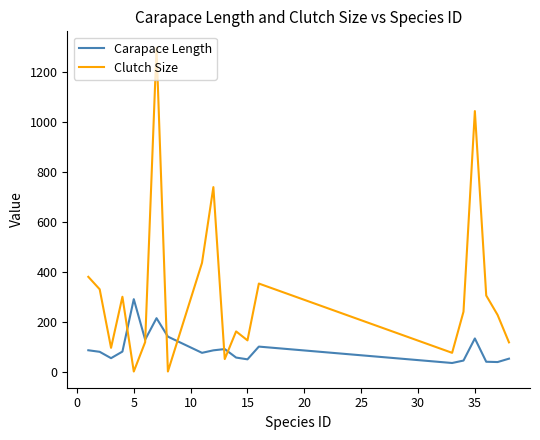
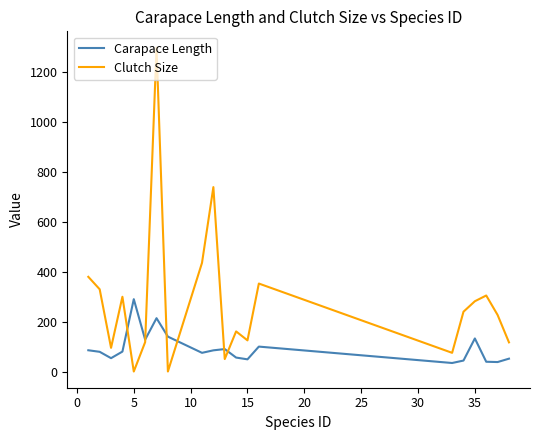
Clutch Size, 35: 1050 -> 280
